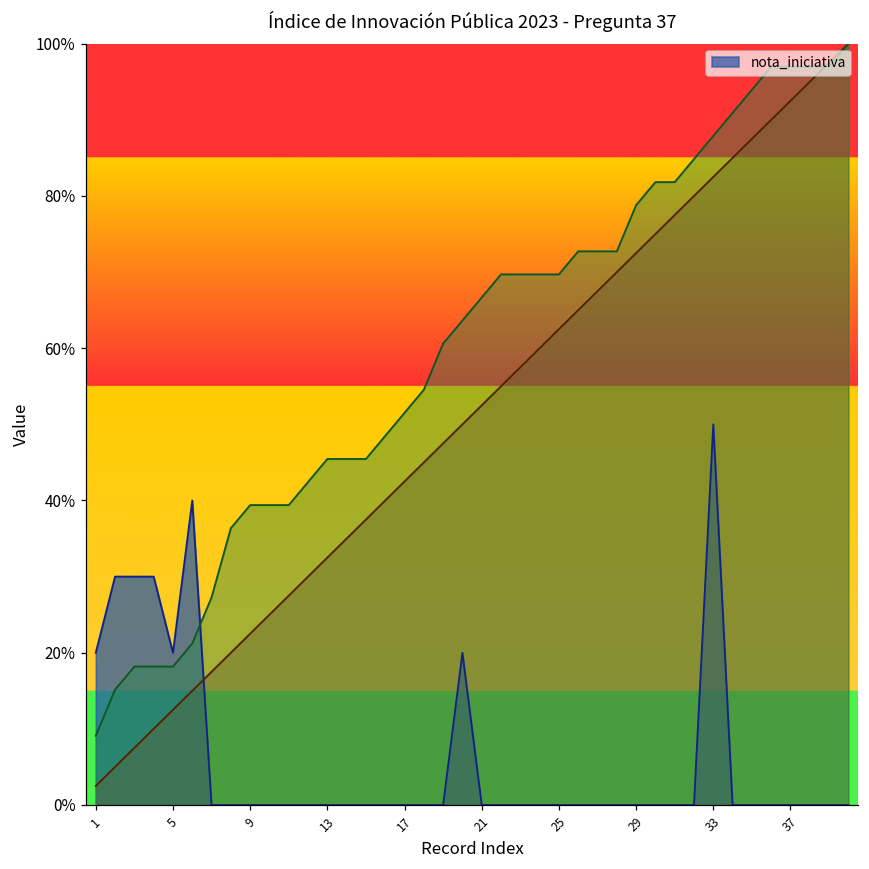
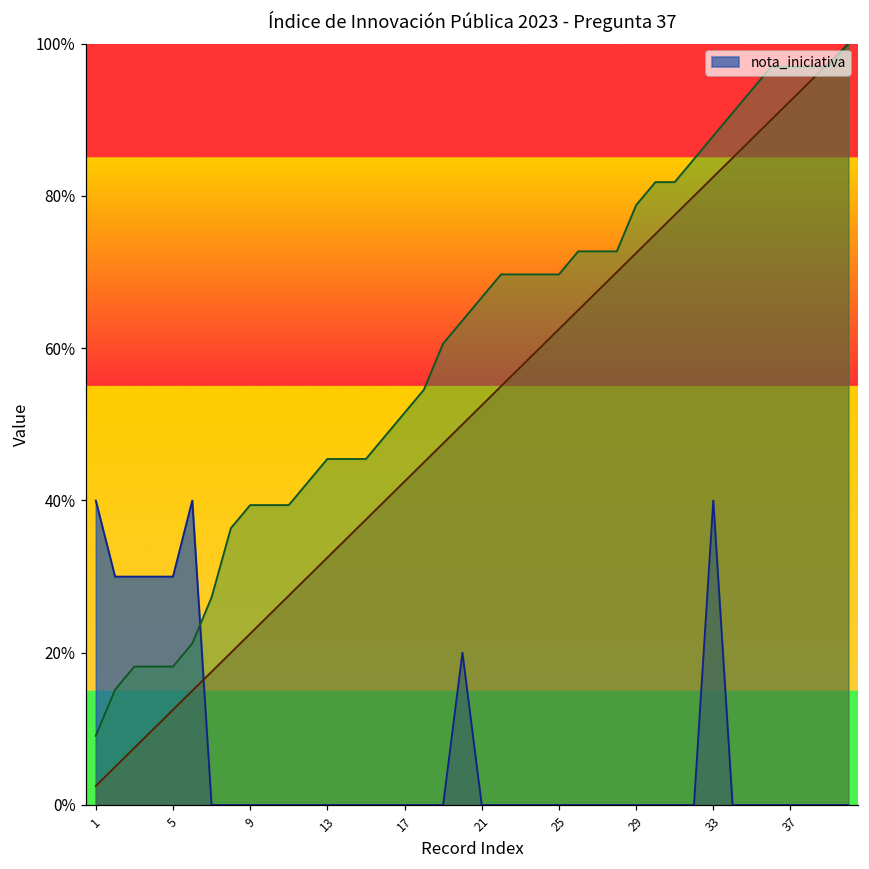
nota_iniciativa, 1: 20% -> 40%
nota_iniciativa, 5: 20% -> 30%
nota_iniciativa, 33: 50% -> 40%
